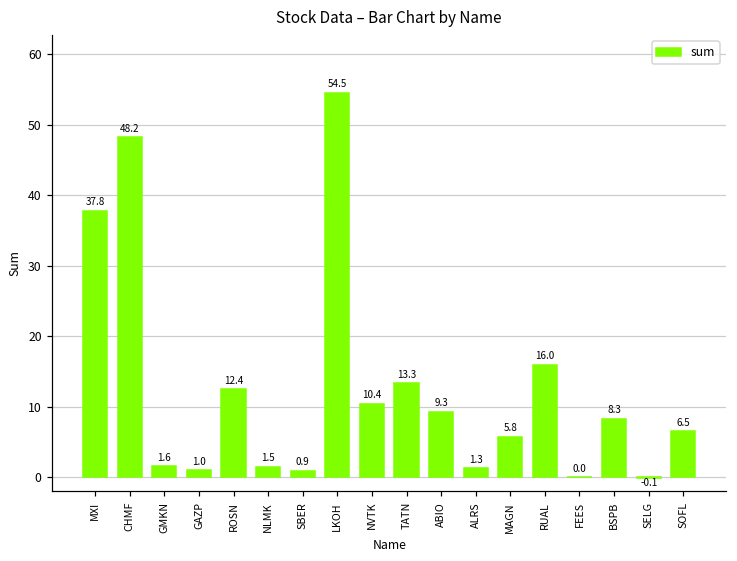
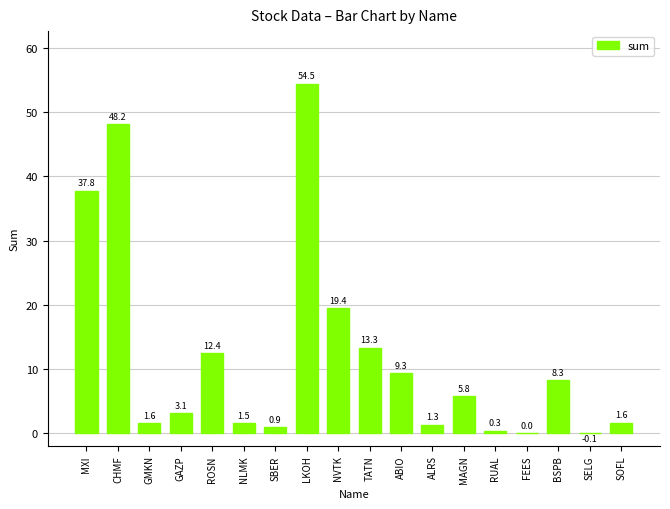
GAZP: 1.0 -> 3.1
NVTK: 10.4 -> 19.4
RUAL: 16.0 -> 0.3
SOFL: 6.5 -> 1.6
